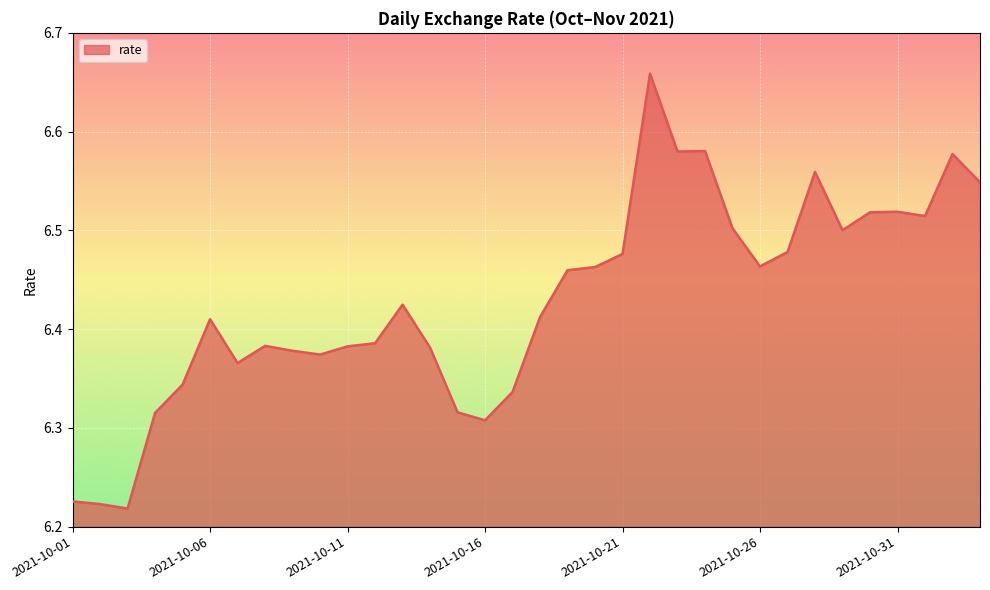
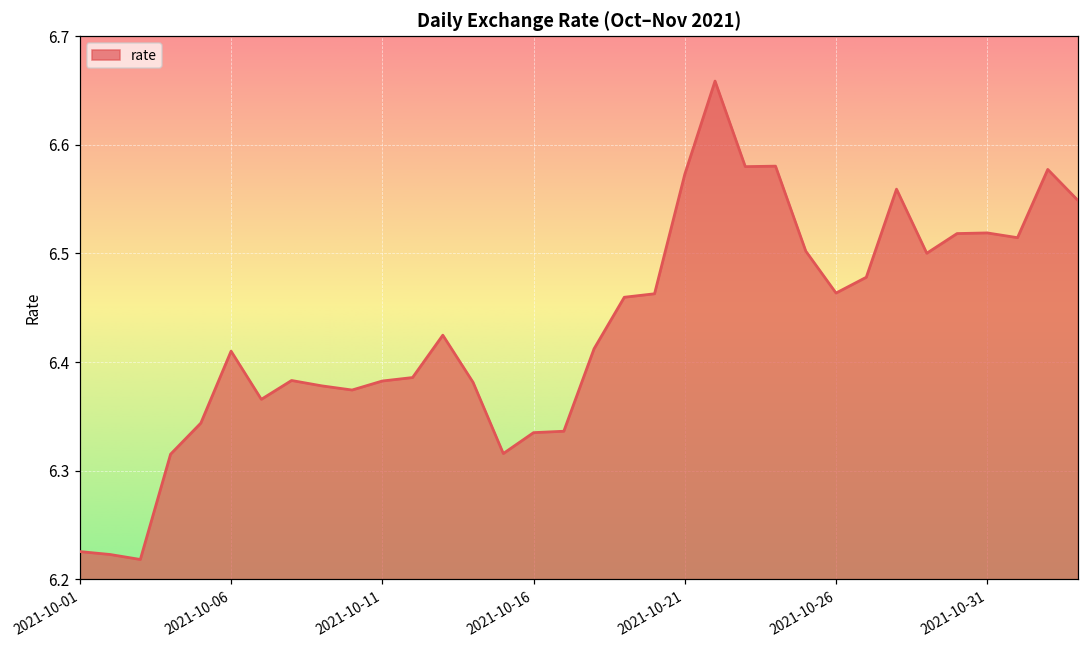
2021-10-16: 6.31 -> 6.34
2021-10-21: 6.48 -> 6.57
